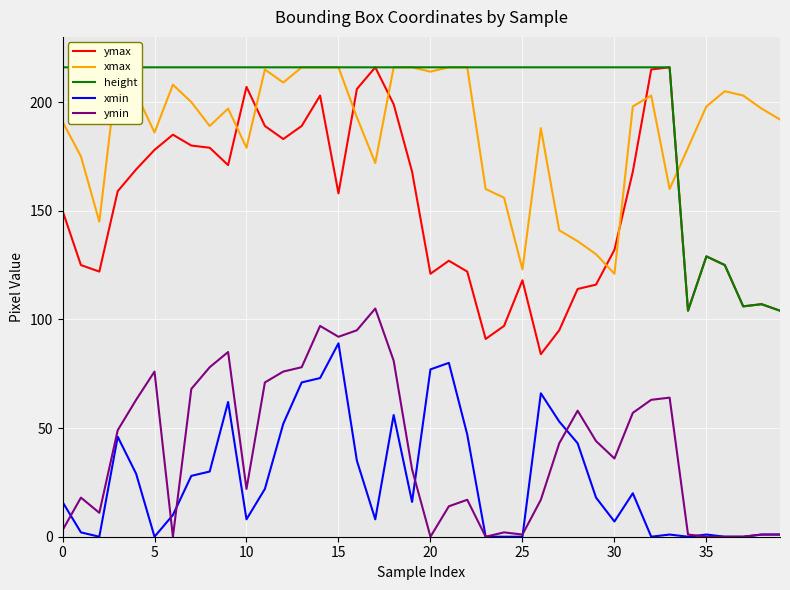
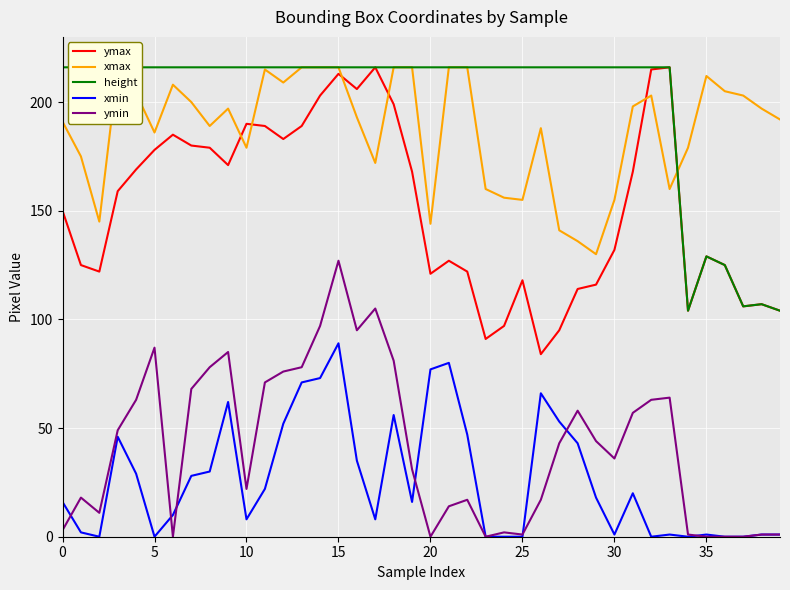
ymin, 5: 76 -> 87
ymax, 10: 207 -> 190
ymax, 15: 158 -> 213
ymin, 15: 92 -> 127
xmax, 20: 214 -> 144
xmax, 25: 123 -> 155
xmax, 30: 121 -> 155
xmin, 30: 7 -> 1
xmax, 35: 198 -> 212
